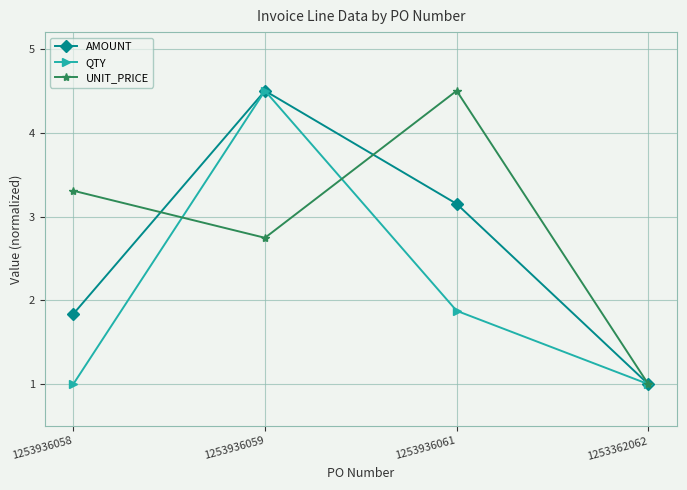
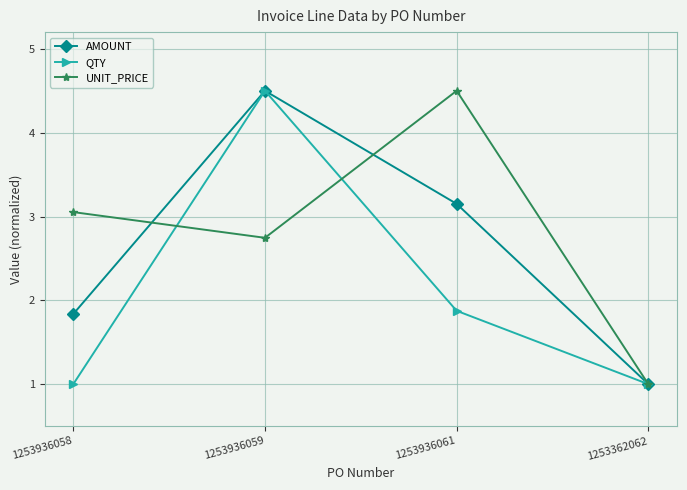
UNIT_PRICE, 1253936058: 3.3 -> 3.1
